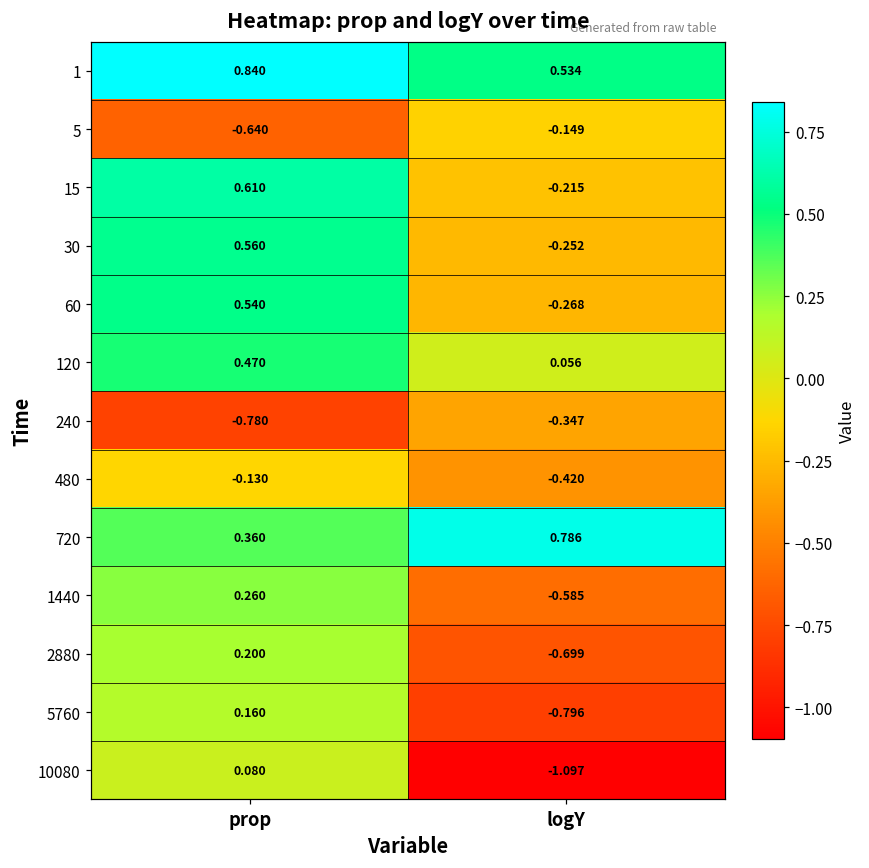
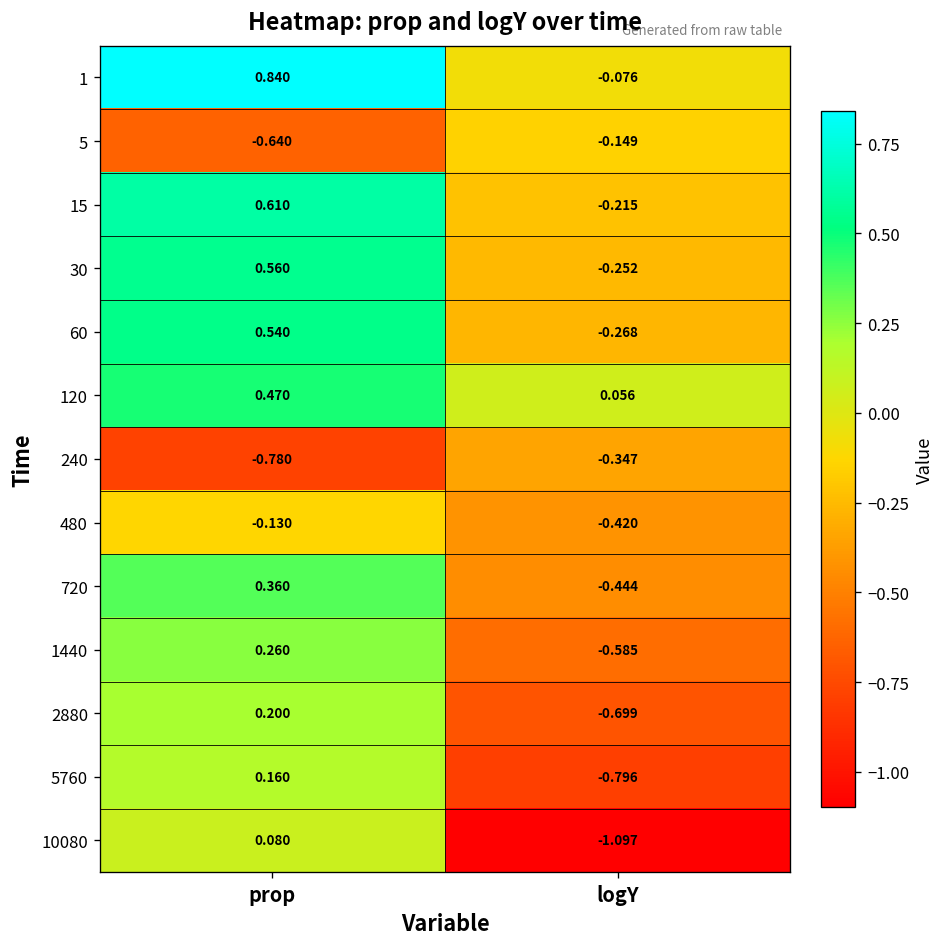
1, logY: 0.534 -> -0.076
720, logY: 0.786 -> -0.444
